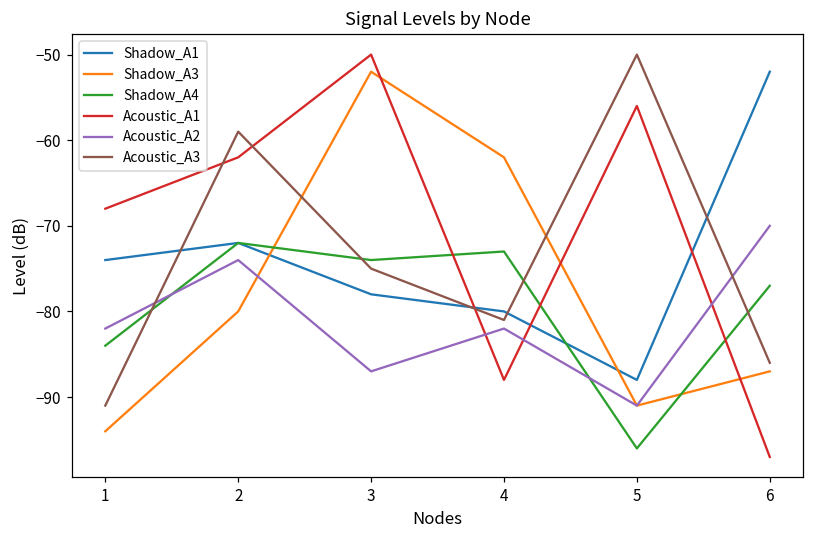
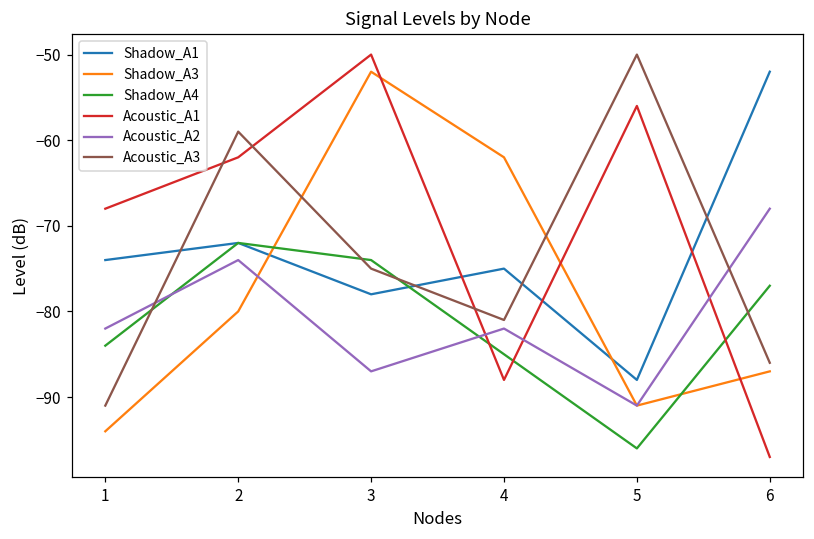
Shadow_A1, 4: -80 -> -75
Shadow_A4, 4: -73 -> -85
Acoustic_A2, 6: -70 -> -68
